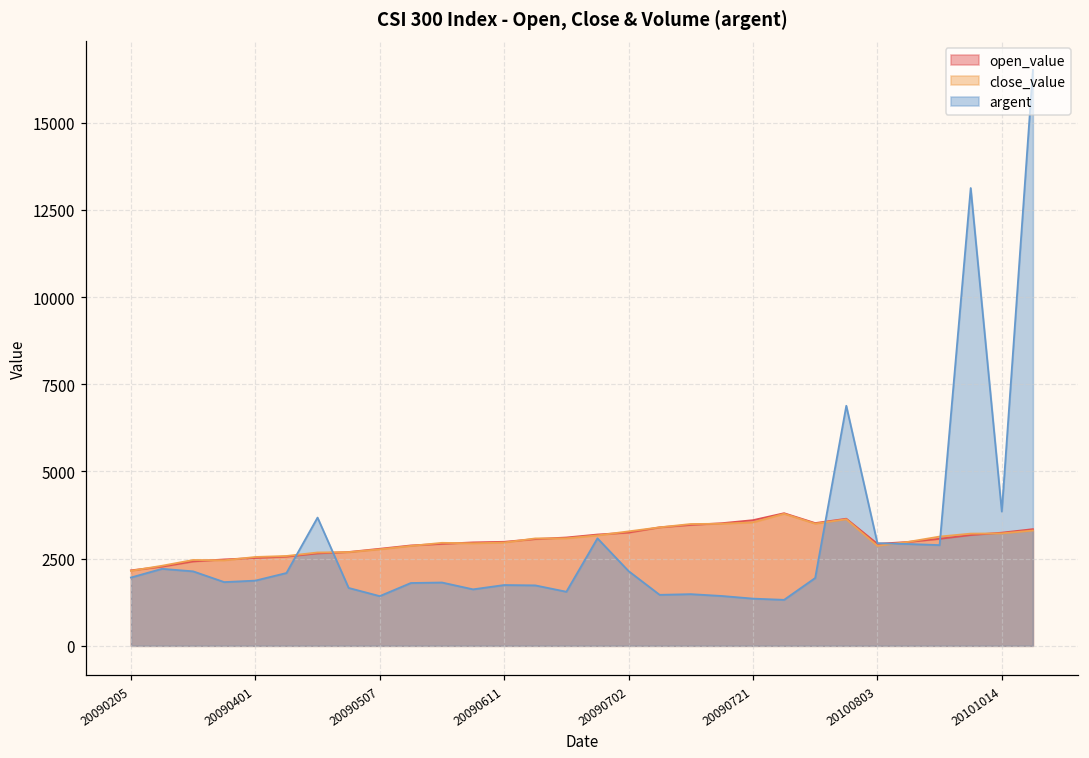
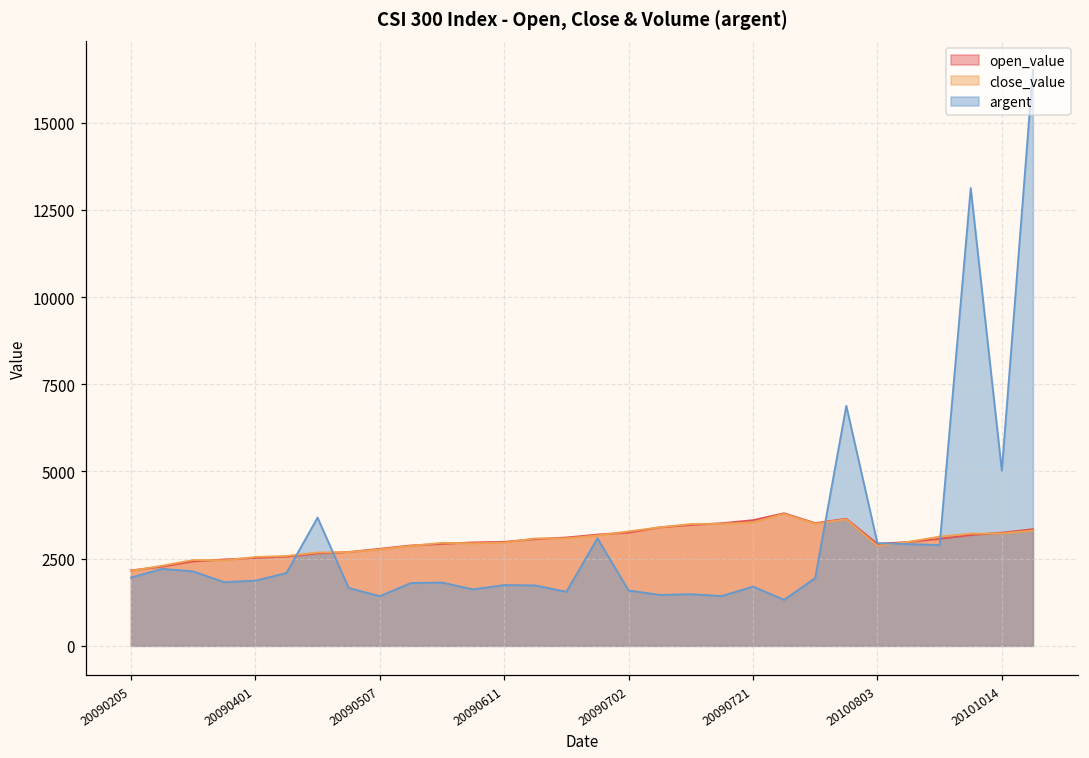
argent, 20090702: 2100 -> 1600
argent, 20090721: 1400 -> 1700
argent, 20101014: 3900 -> 5000
